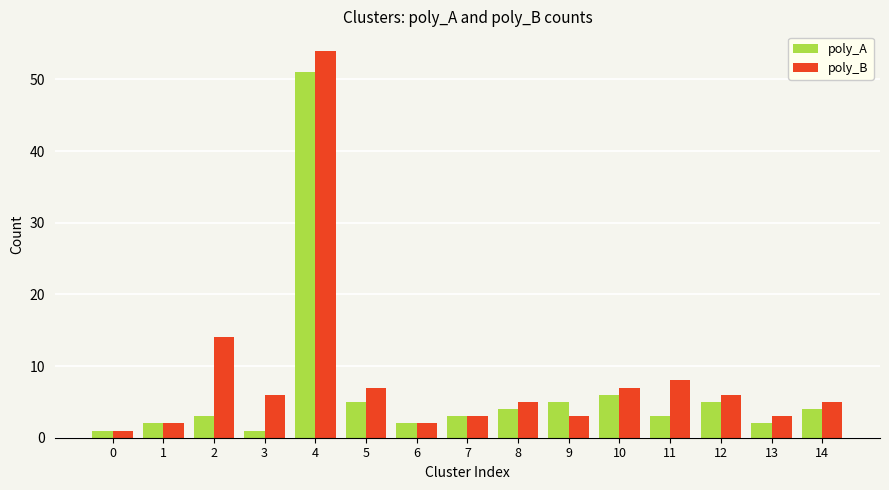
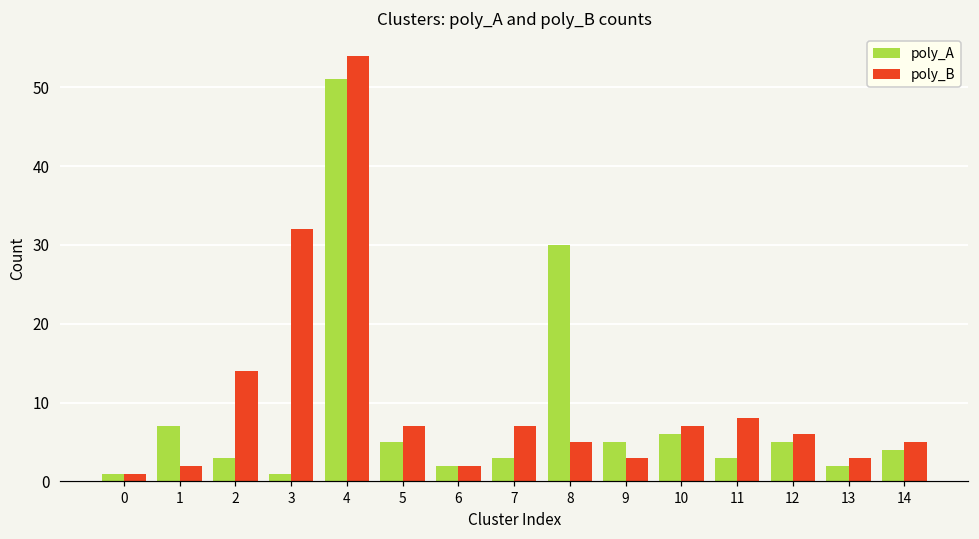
poly_A, 1: 2 -> 7
poly_B, 3: 6 -> 32
poly_B, 7: 3 -> 7
poly_A, 8: 4 -> 30
